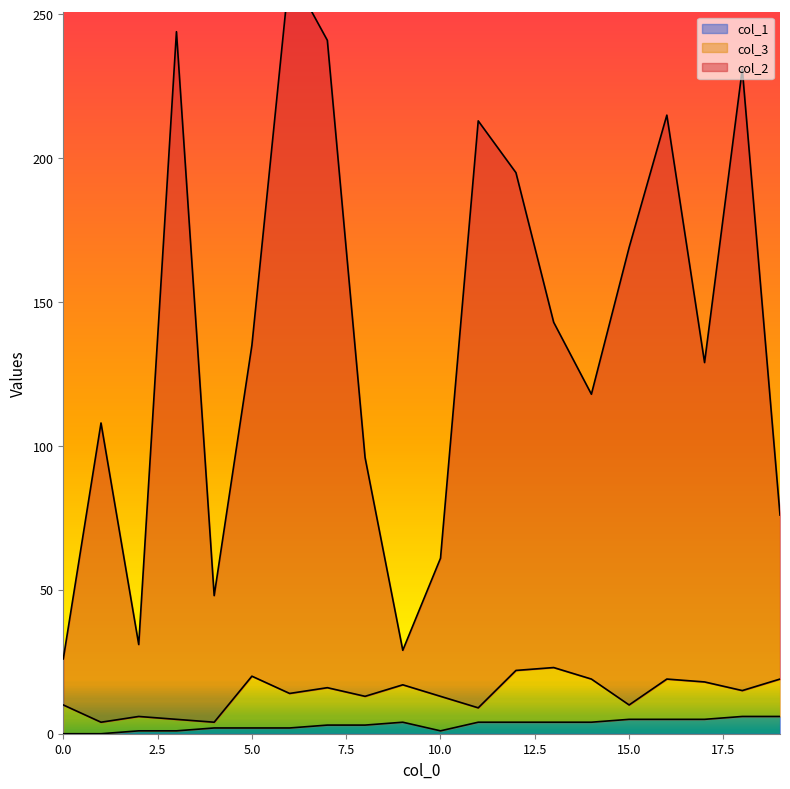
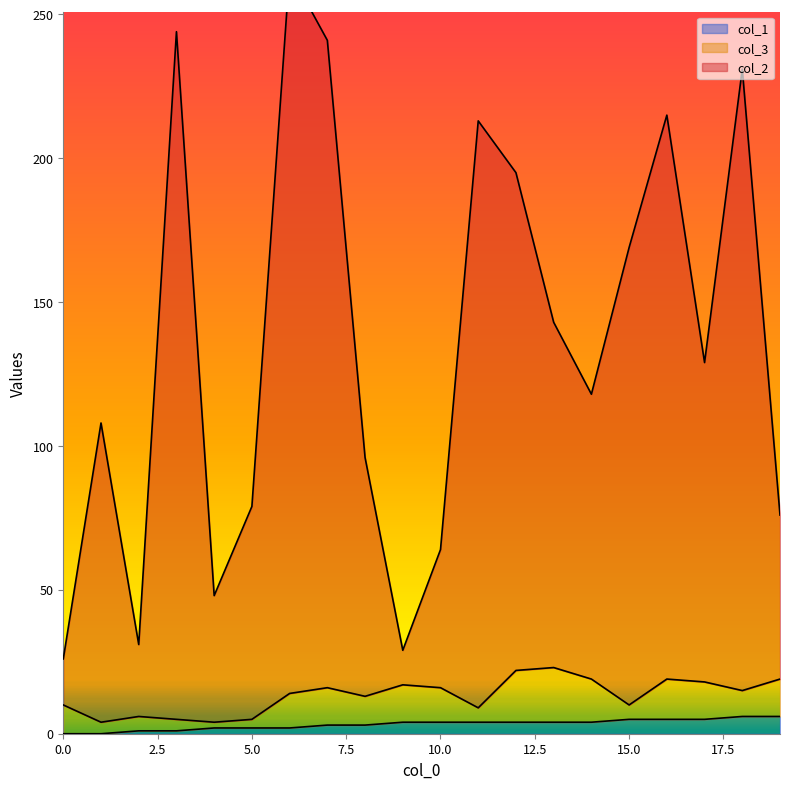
col_3, 5.0: 18 -> 3
col_2, 5.0: 115 -> 74
col_1, 10.0: 1 -> 4
